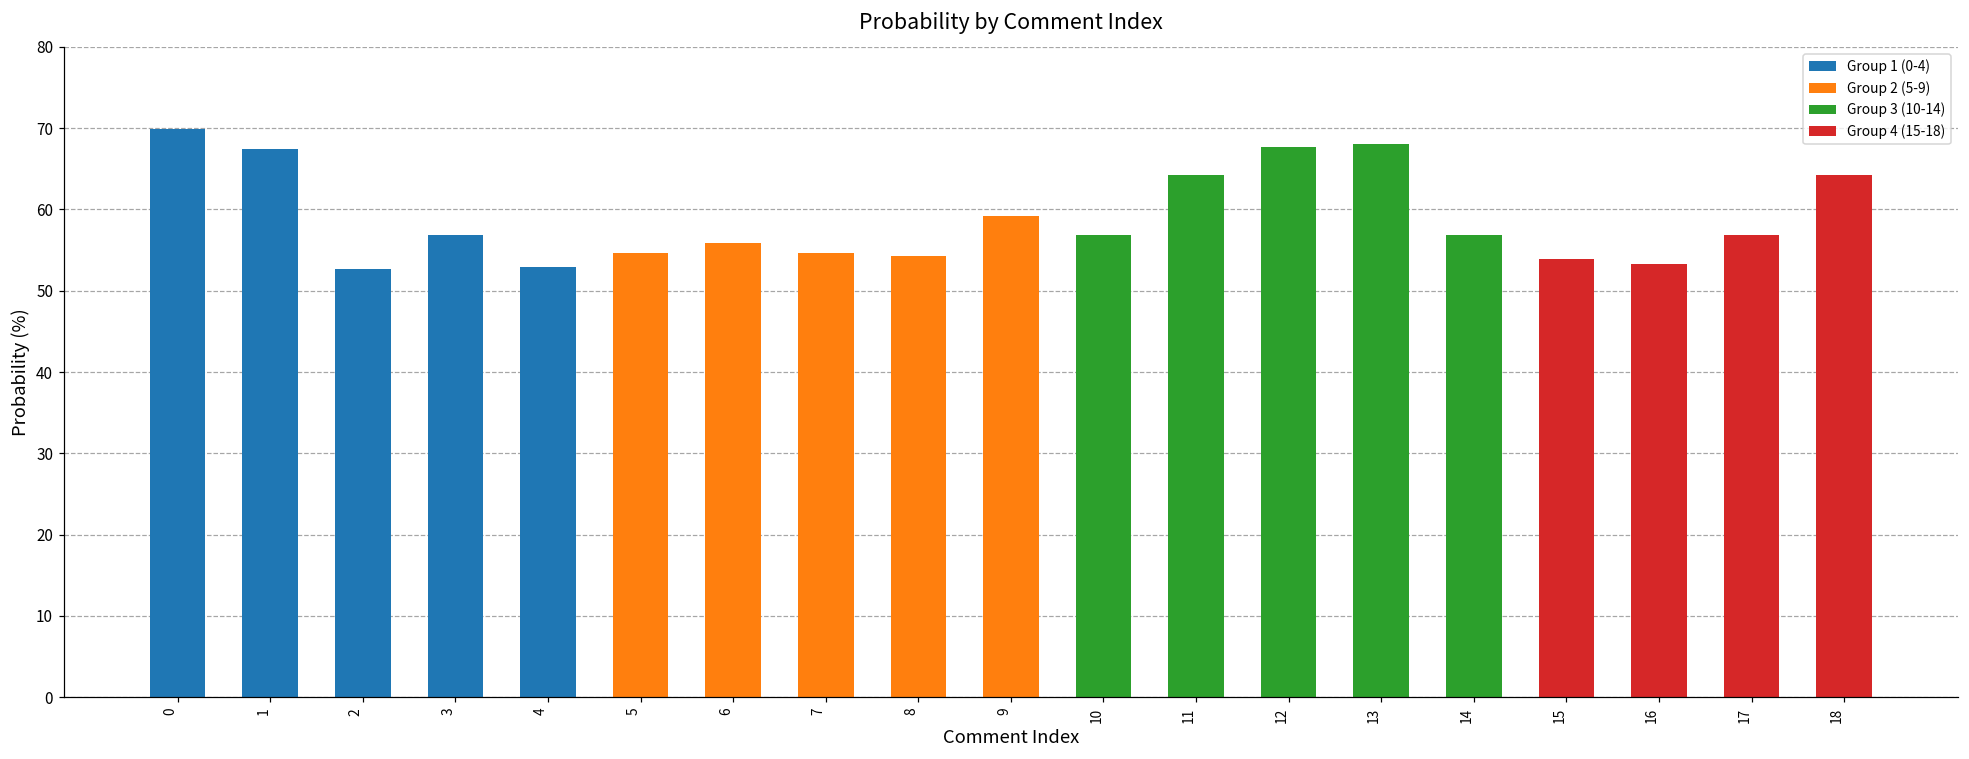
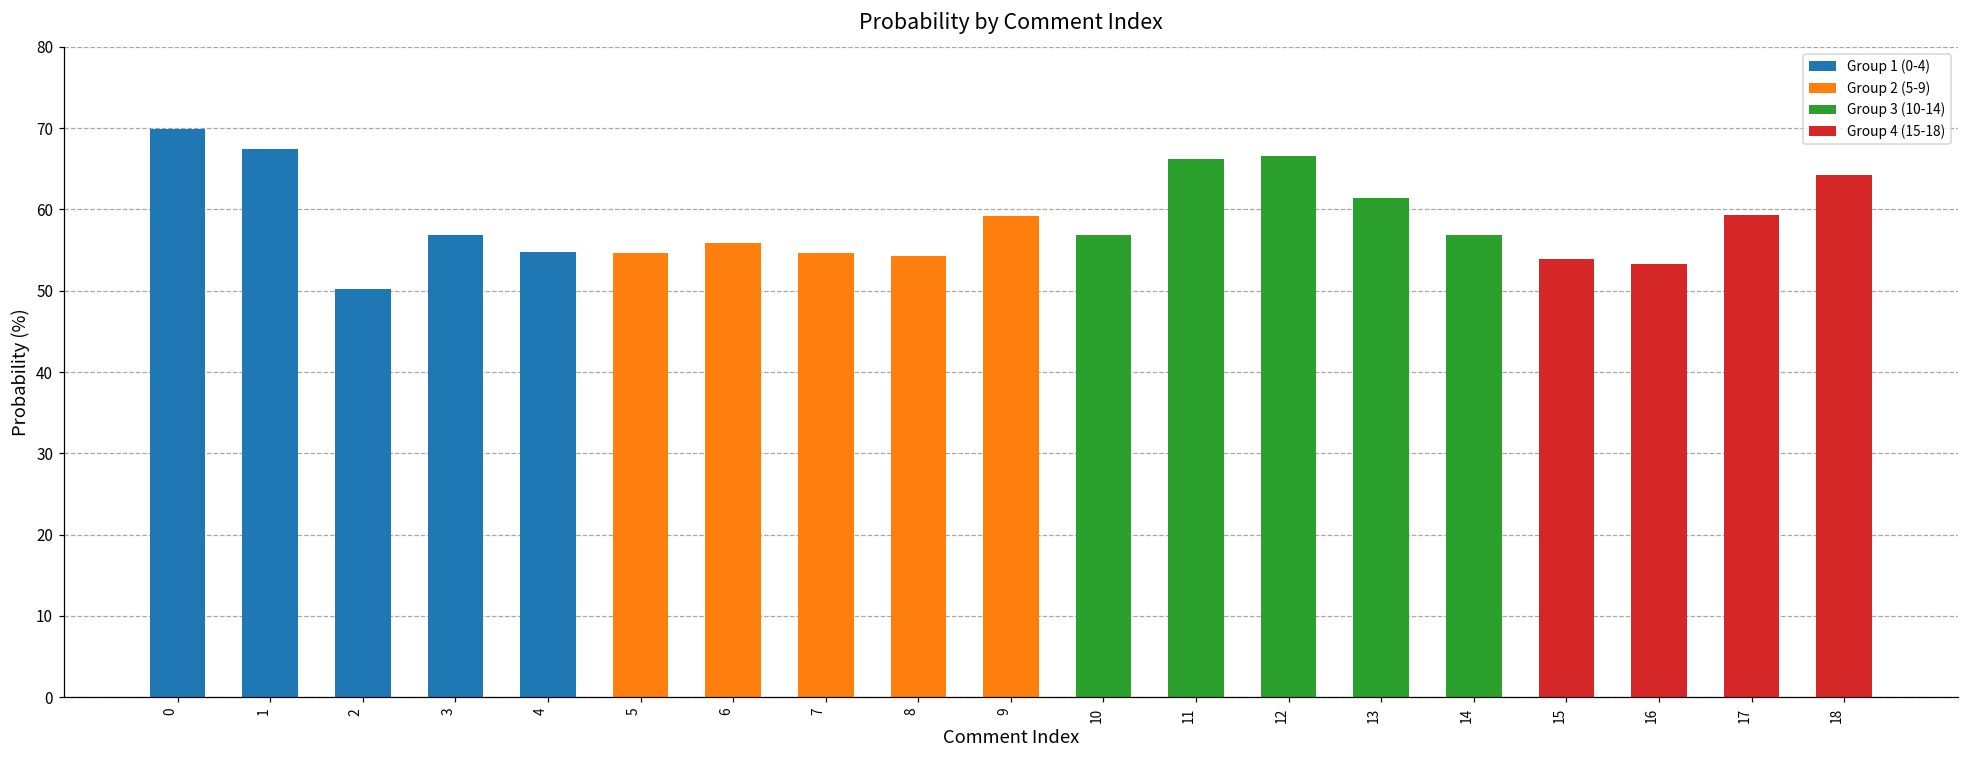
2: 53 -> 50
4: 53 -> 55
11: 64 -> 66
12: 68 -> 67
13: 68 -> 61
17: 57 -> 59
